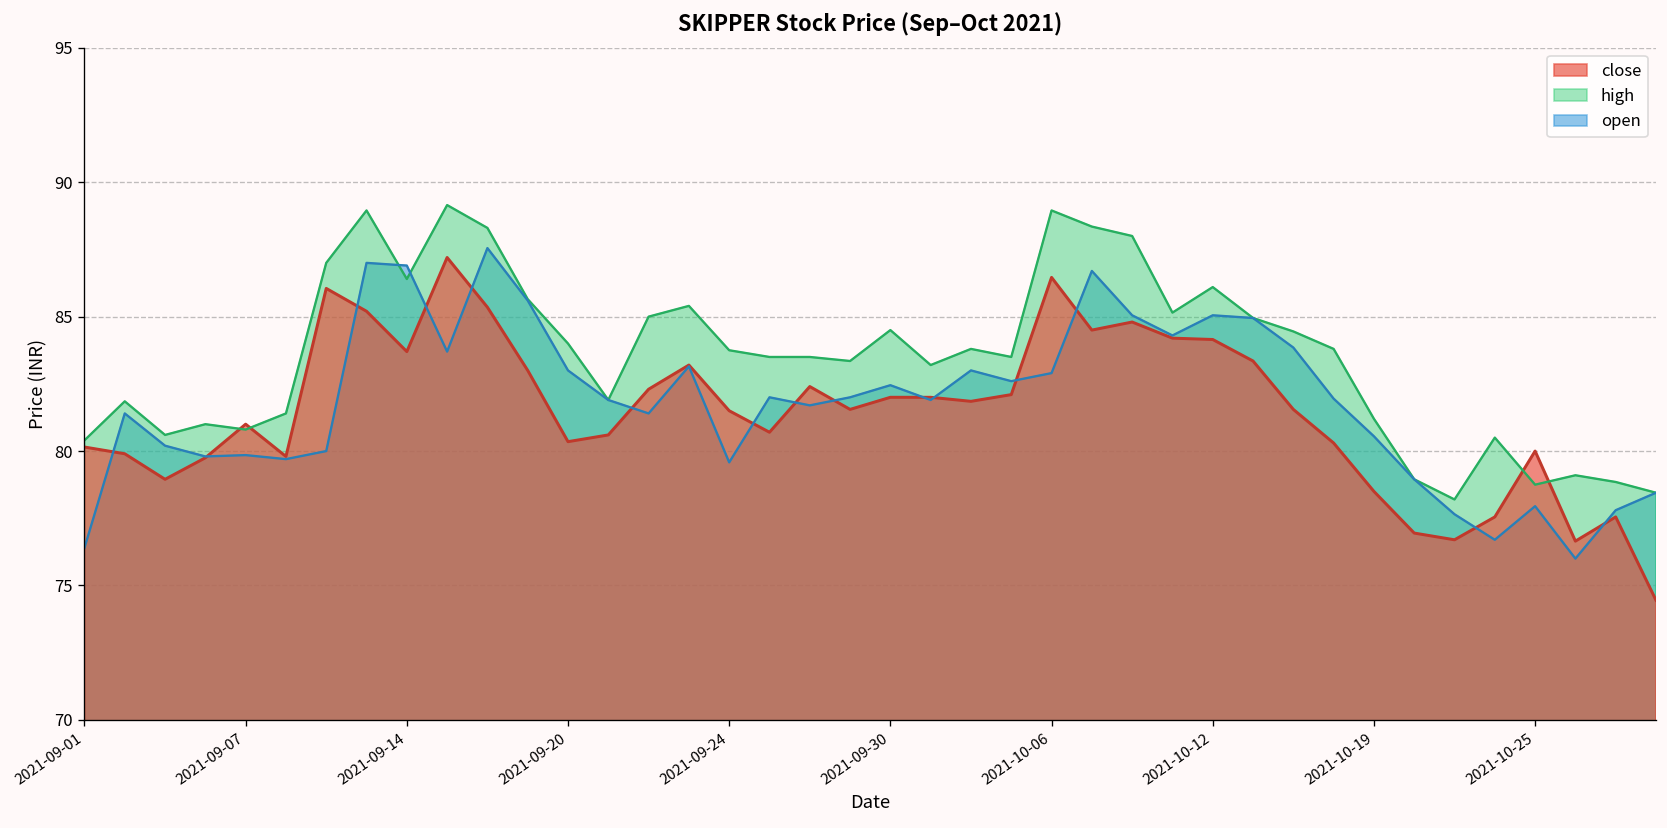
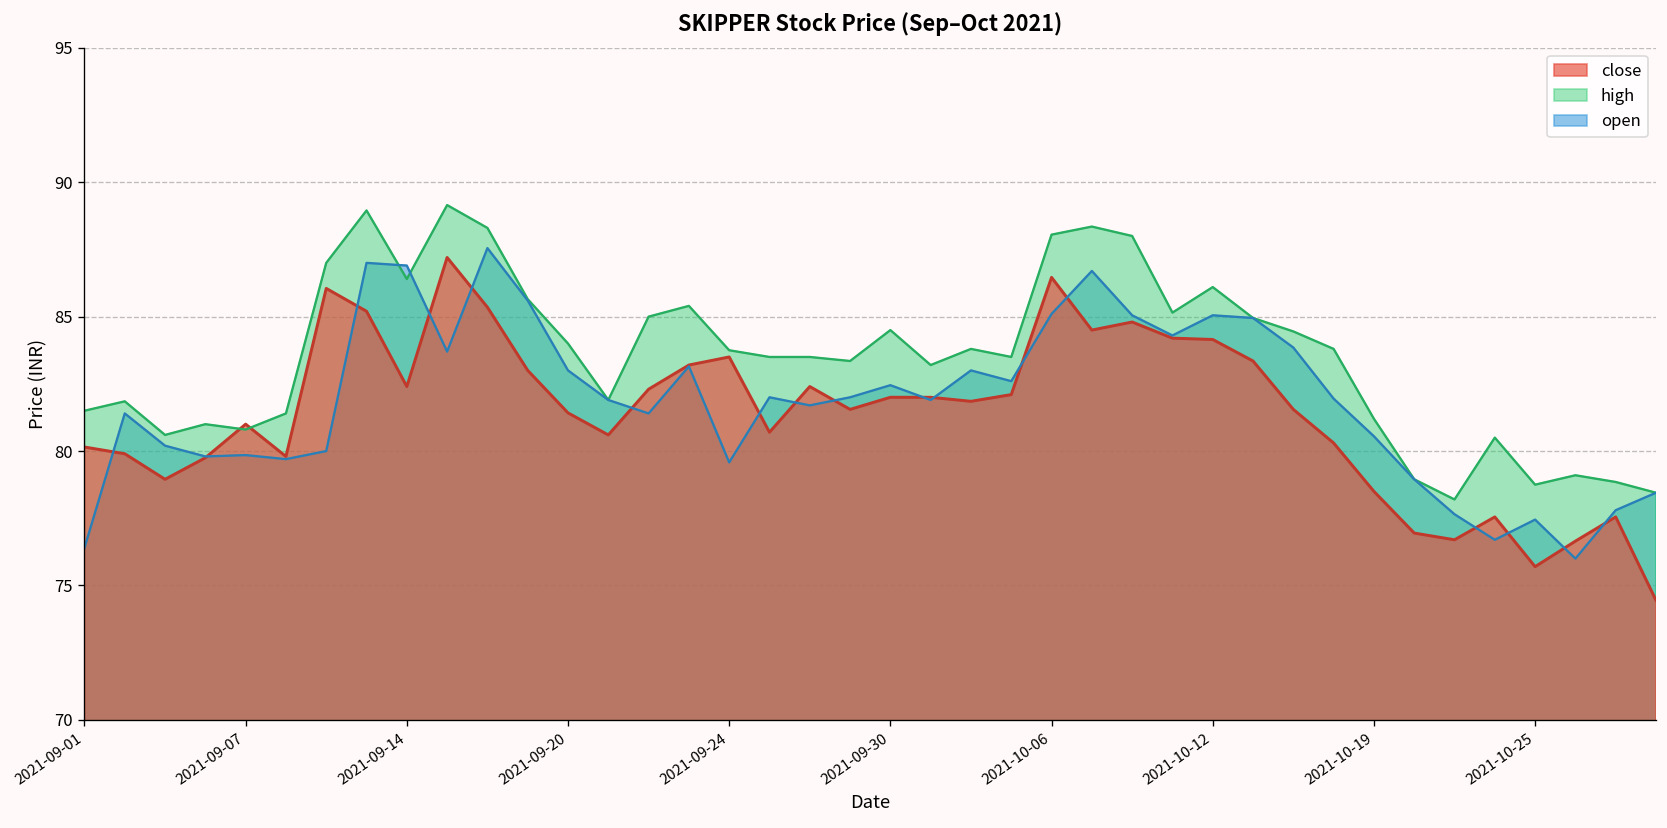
high, 2021-09-01: 80.4 -> 81.5
close, 2021-09-14: 83.7 -> 82.4
close, 2021-09-20: 80.4 -> 81.4
close, 2021-09-24: 81.5 -> 83.5
open, 2021-10-06: 82.9 -> 85.1
high, 2021-10-06: 89.0 -> 88.1
open, 2021-10-25: 78.0 -> 77.5
close, 2021-10-25: 80.0 -> 75.7
